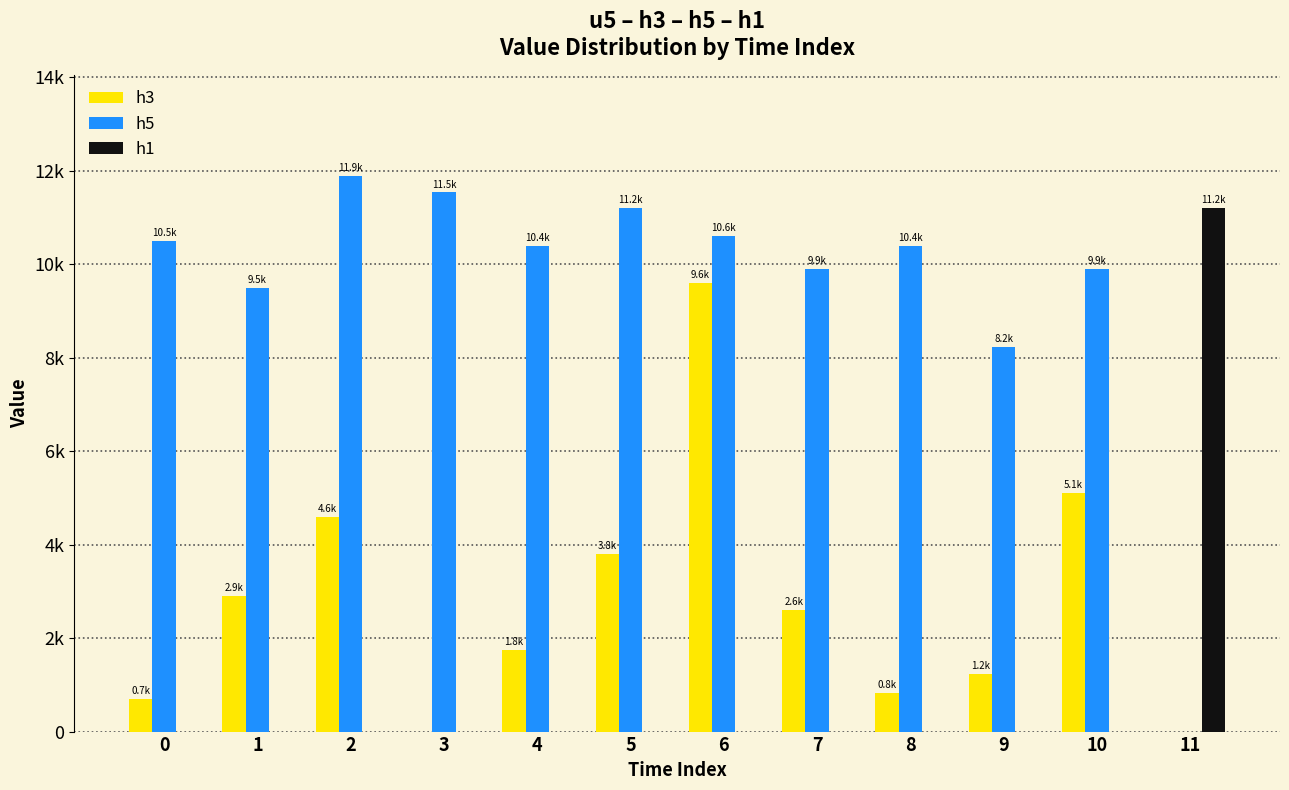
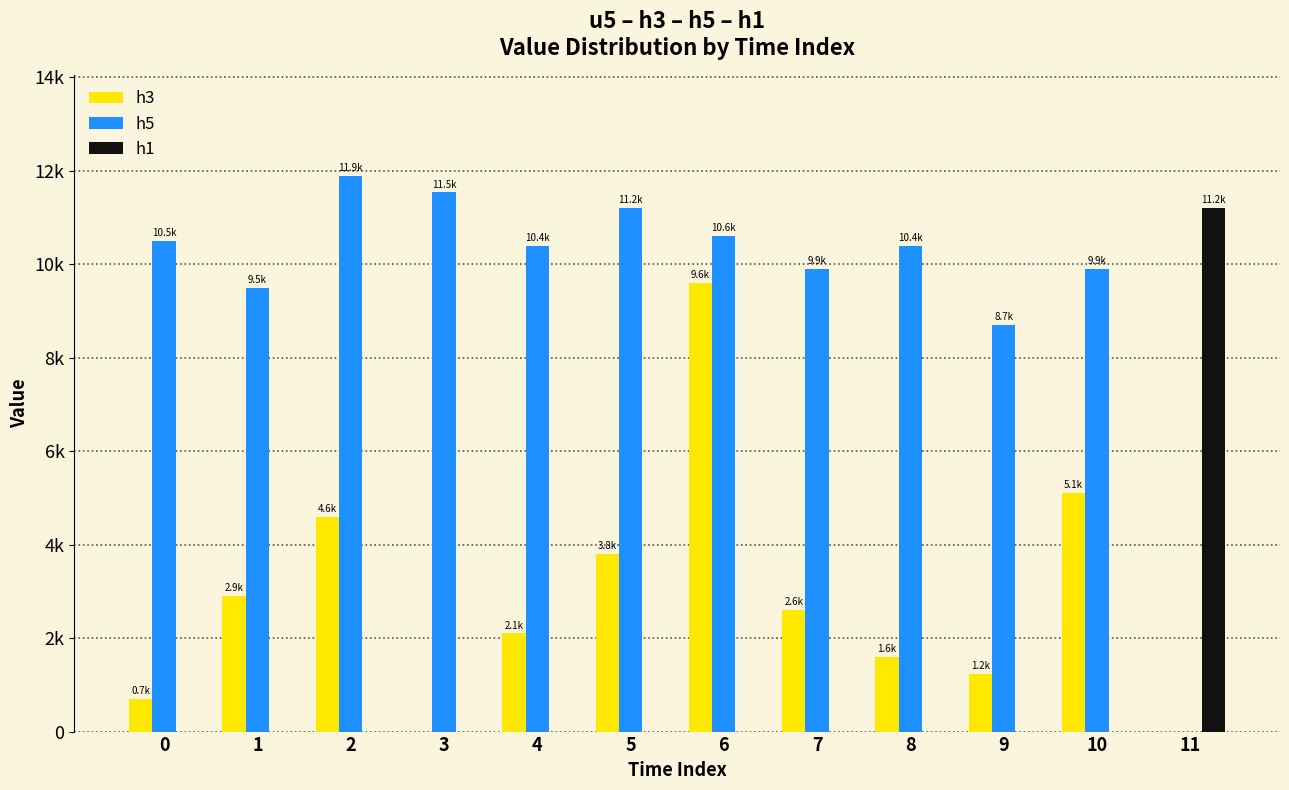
h3, 4: 1.8k -> 2.1k
h3, 8: 0.8k -> 1.6k
h5, 9: 8.2k -> 8.7k
